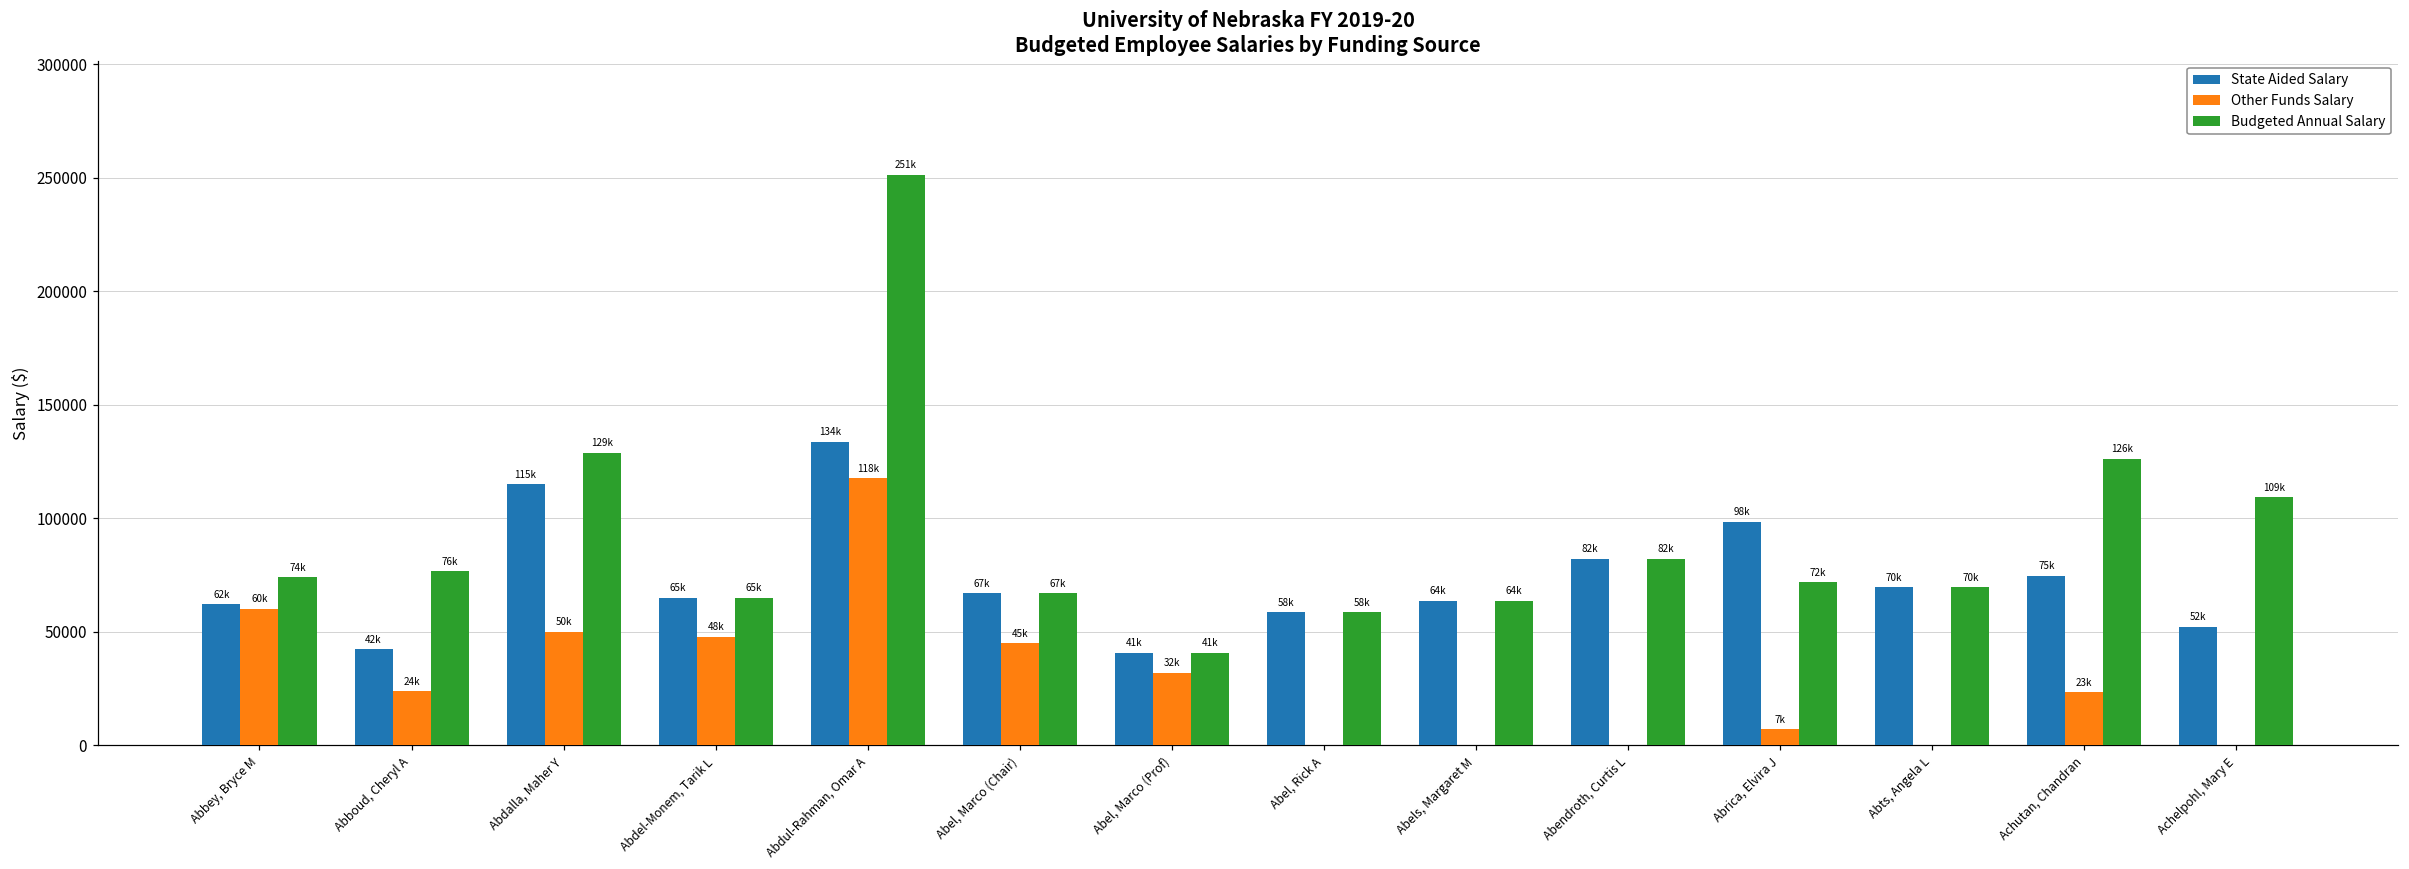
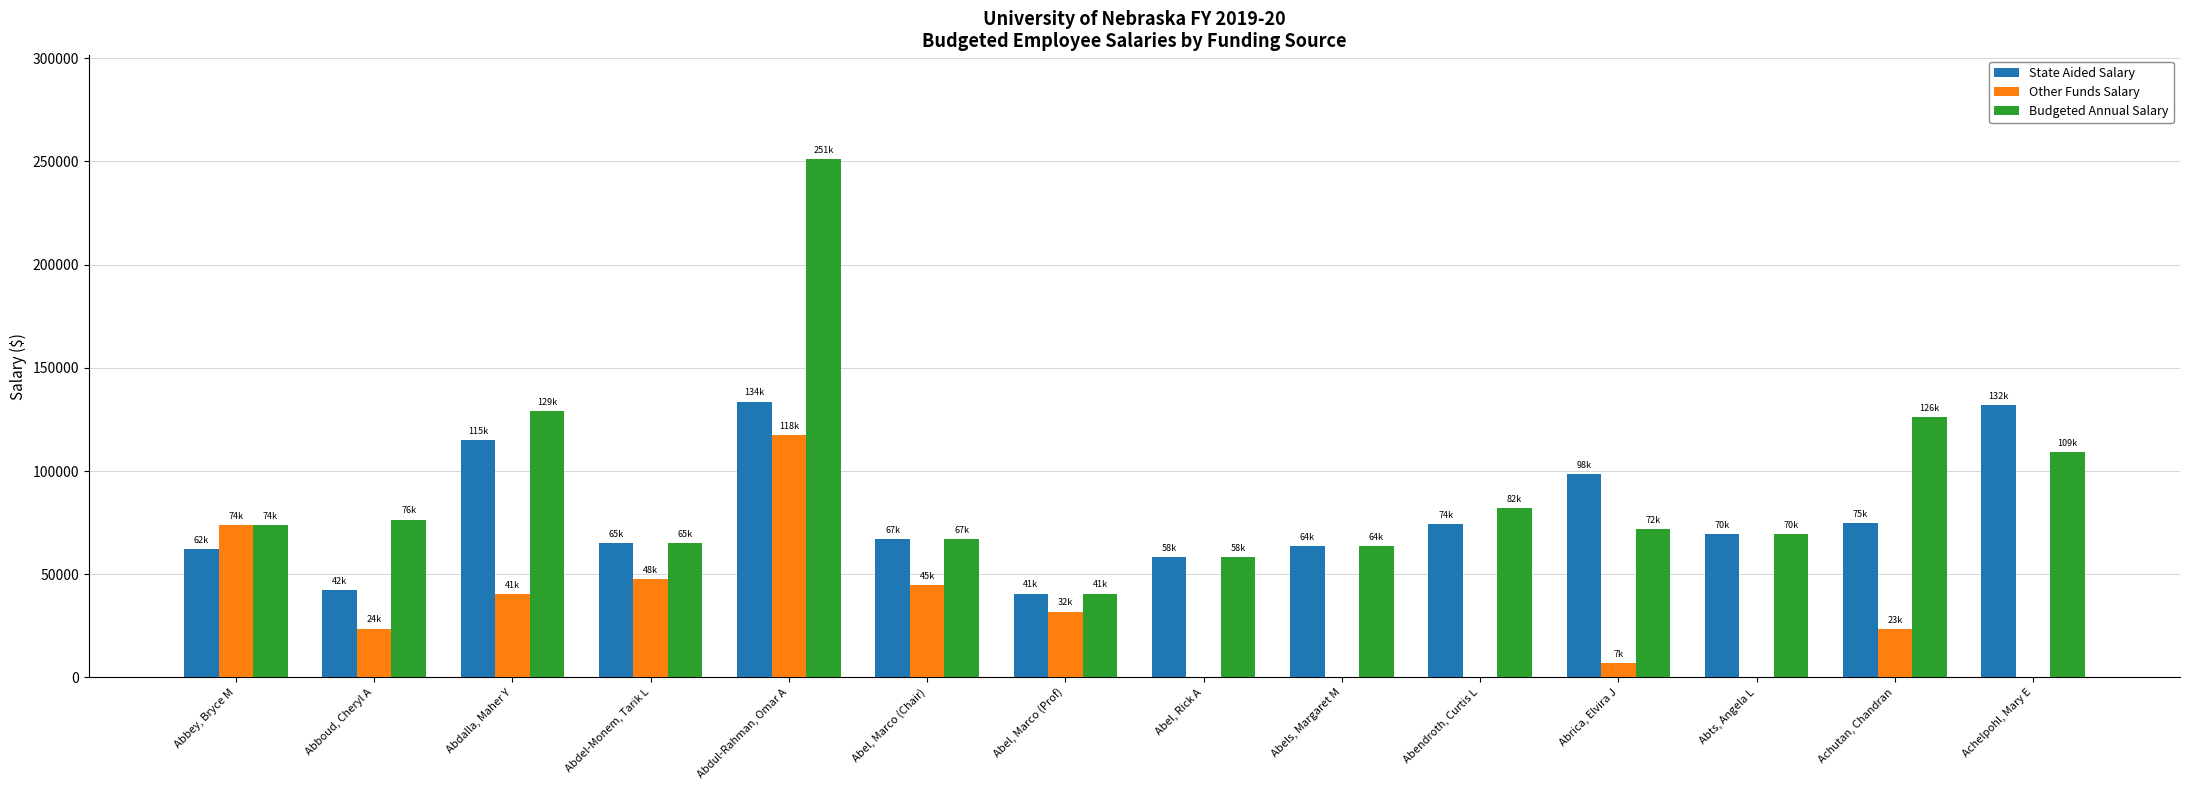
Other Funds Salary, Abbey, Bryce M: 60k -> 74k
Other Funds Salary, Abdalla, Maher Y: 50k -> 41k
State Aided Salary, Abendroth, Curtis L: 82k -> 74k
State Aided Salary, Achelpohl, Mary E: 52k -> 132k
